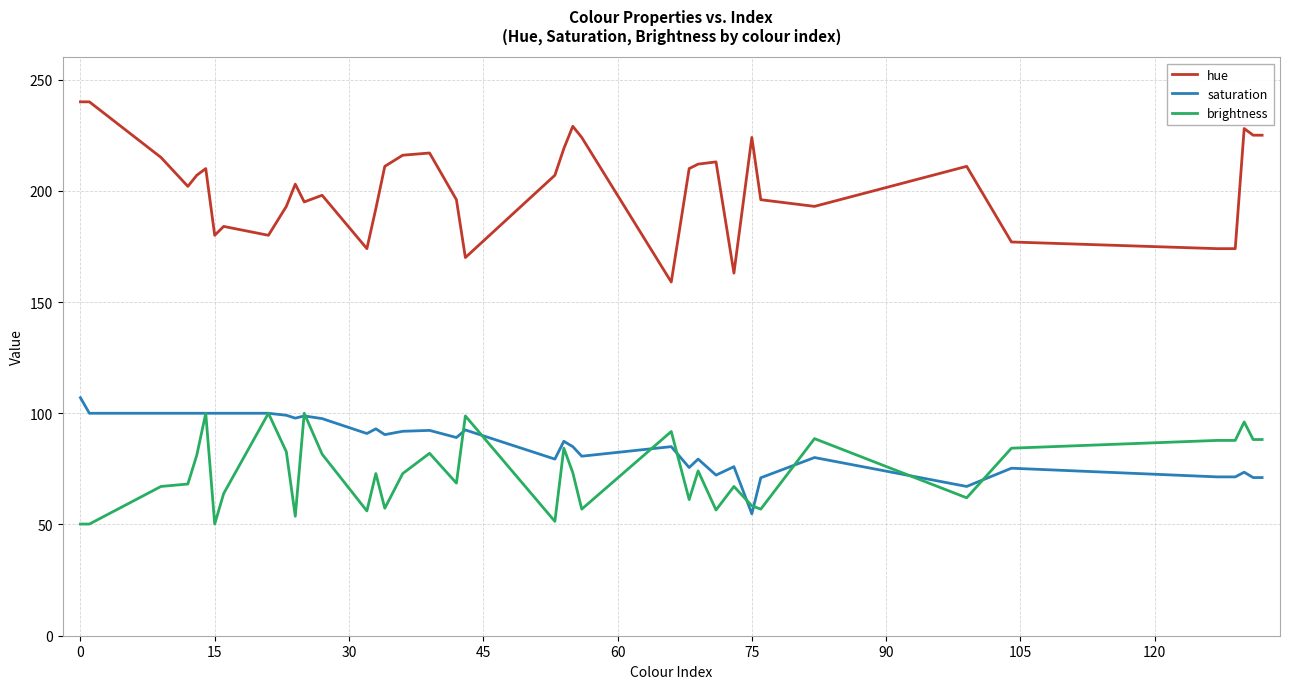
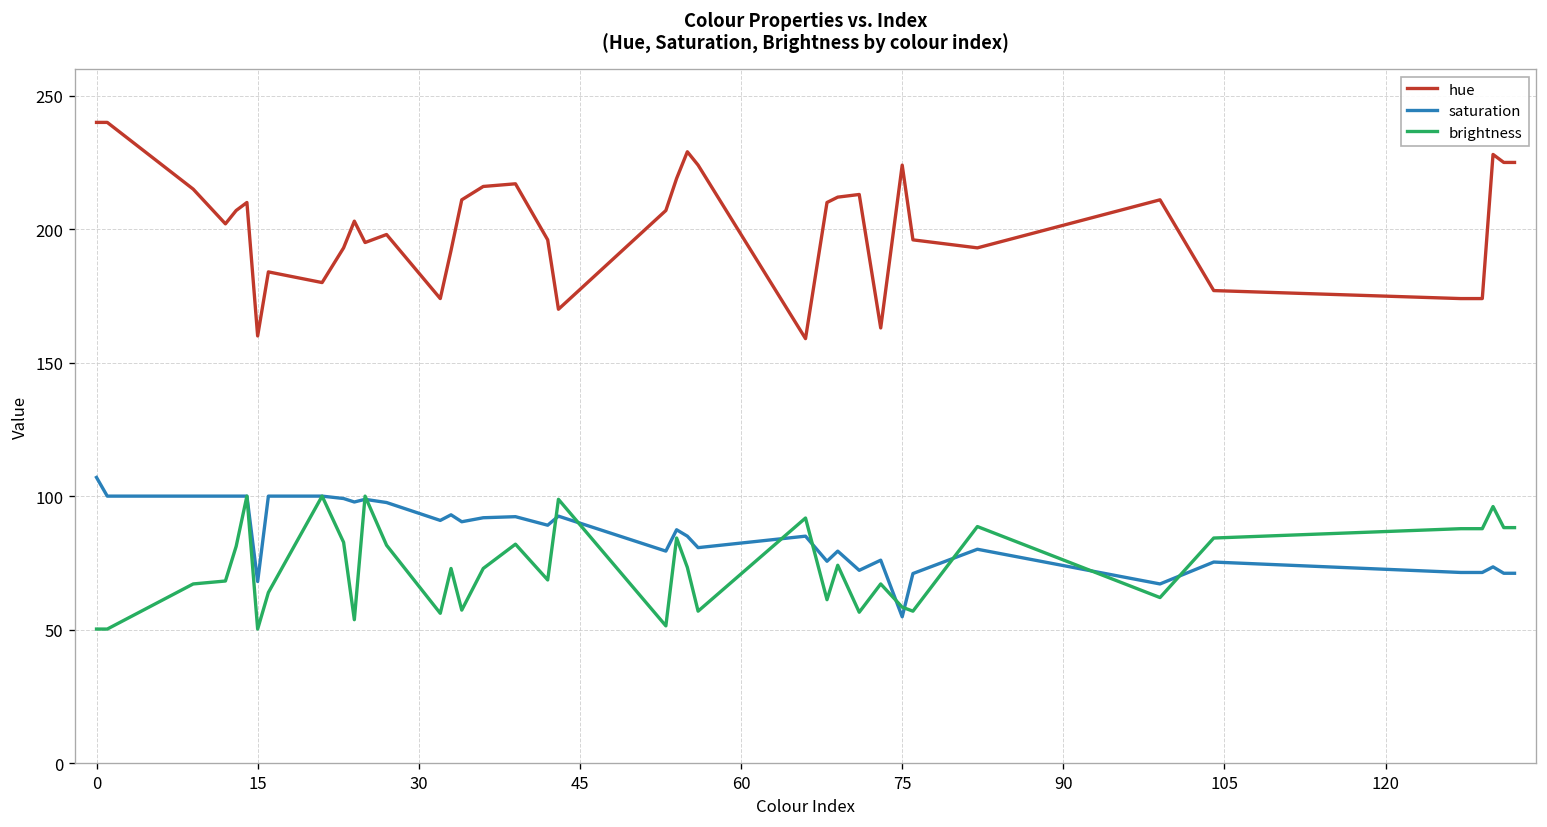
hue, 15: 180 -> 160
saturation, 15: 100 -> 68
